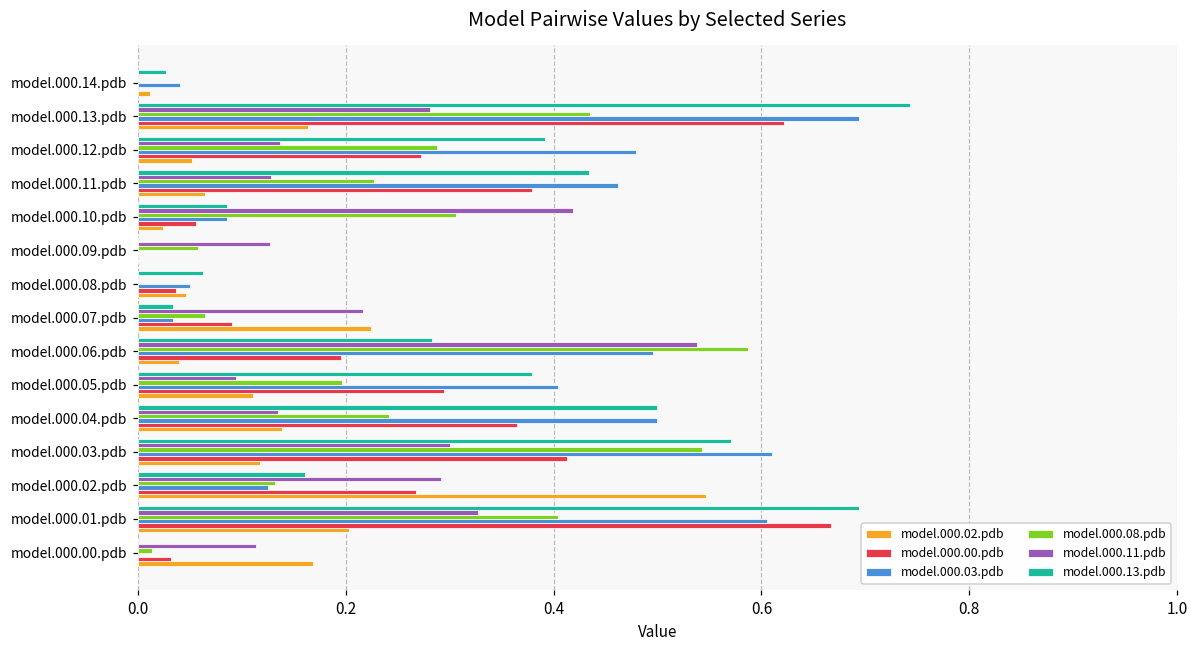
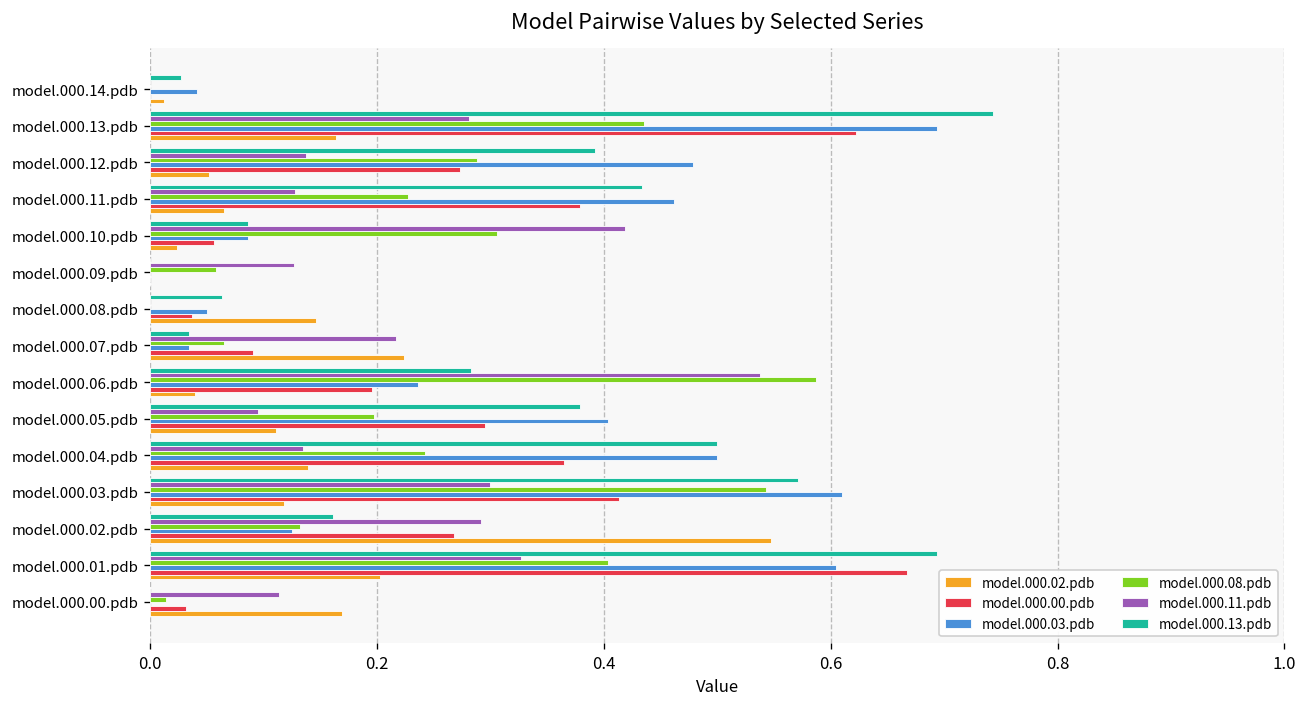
model.000.02.pdb, model.000.08.pdb: 0.05 -> 0.15
model.000.03.pdb, model.000.06.pdb: 0.50 -> 0.24
